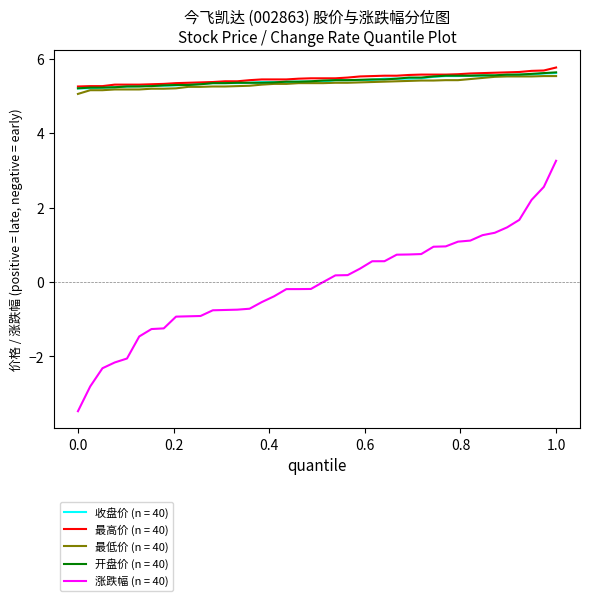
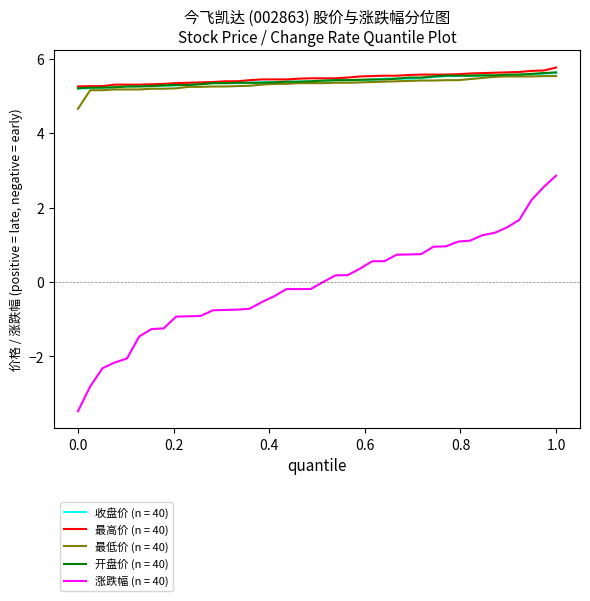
最低价 (n = 40), 0.0: 5.1 -> 4.7
涨跌幅 (n = 40), 1.0: 3.3 -> 2.9
